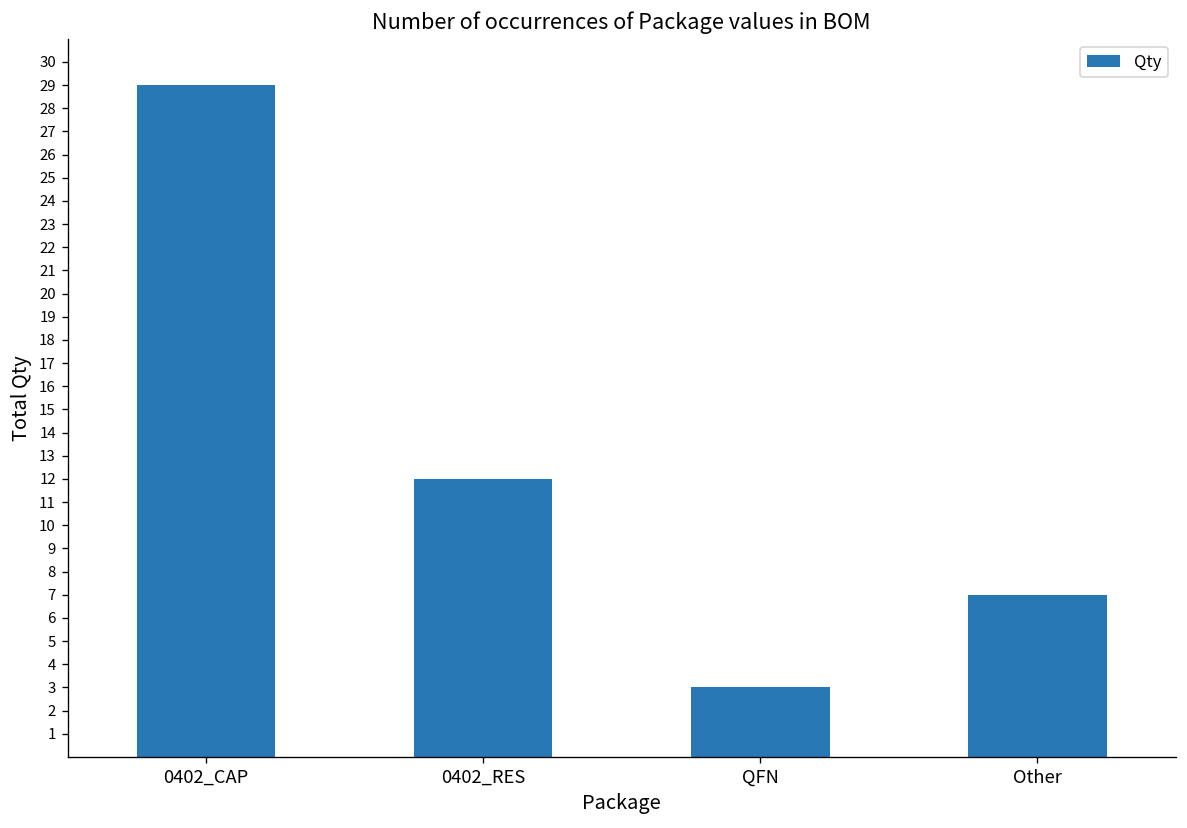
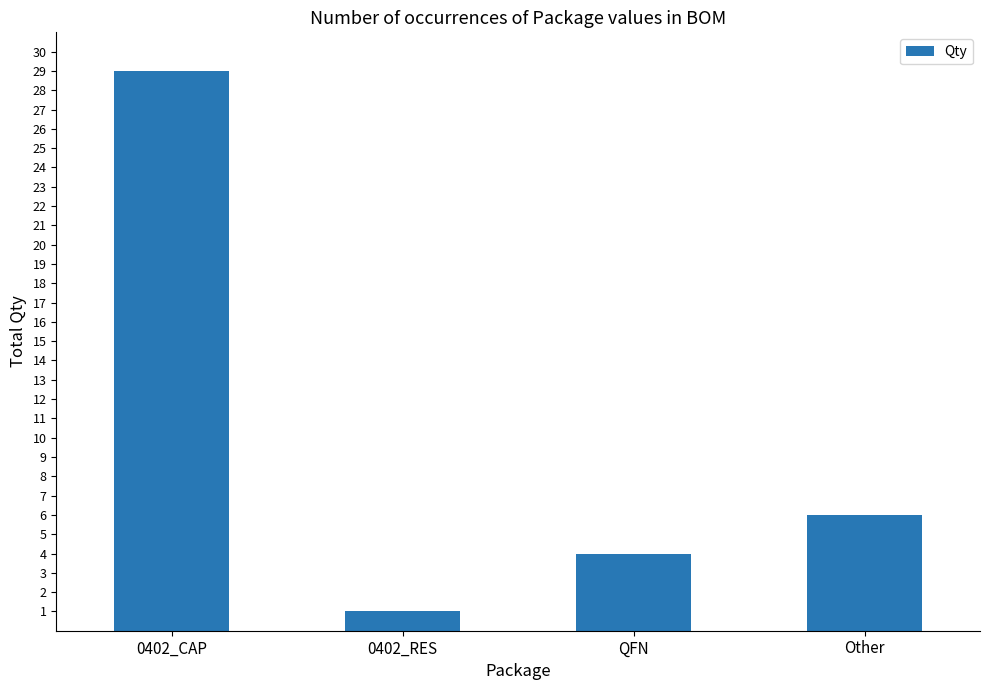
0402_RES: 12 -> 1
QFN: 3 -> 4
Other: 7 -> 6
